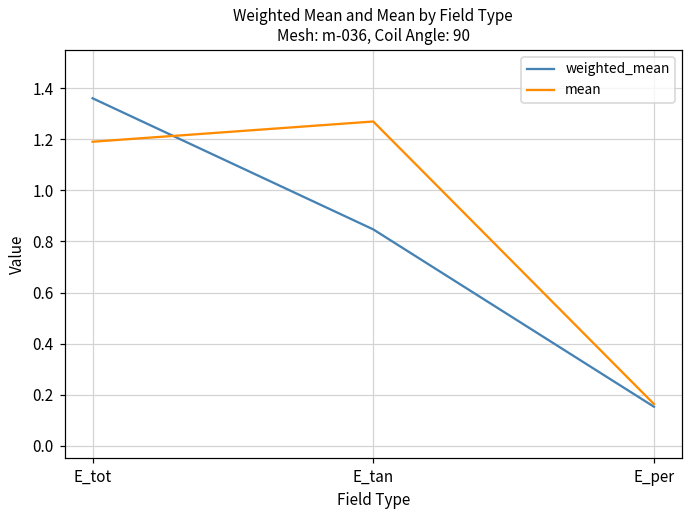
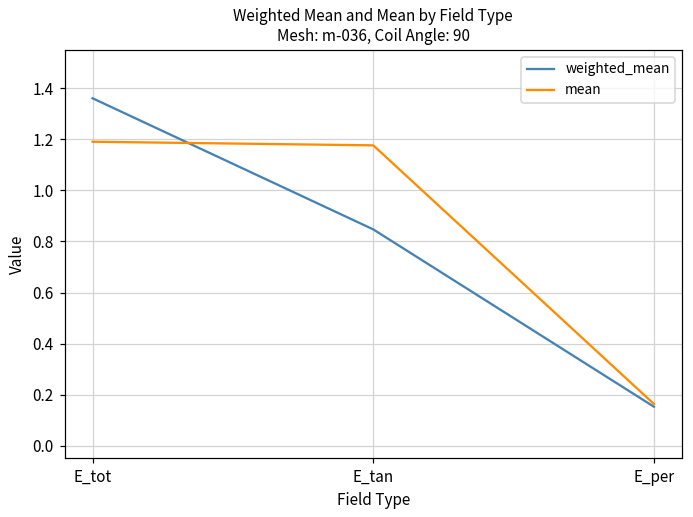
mean, E_tan: 1.27 -> 1.18
